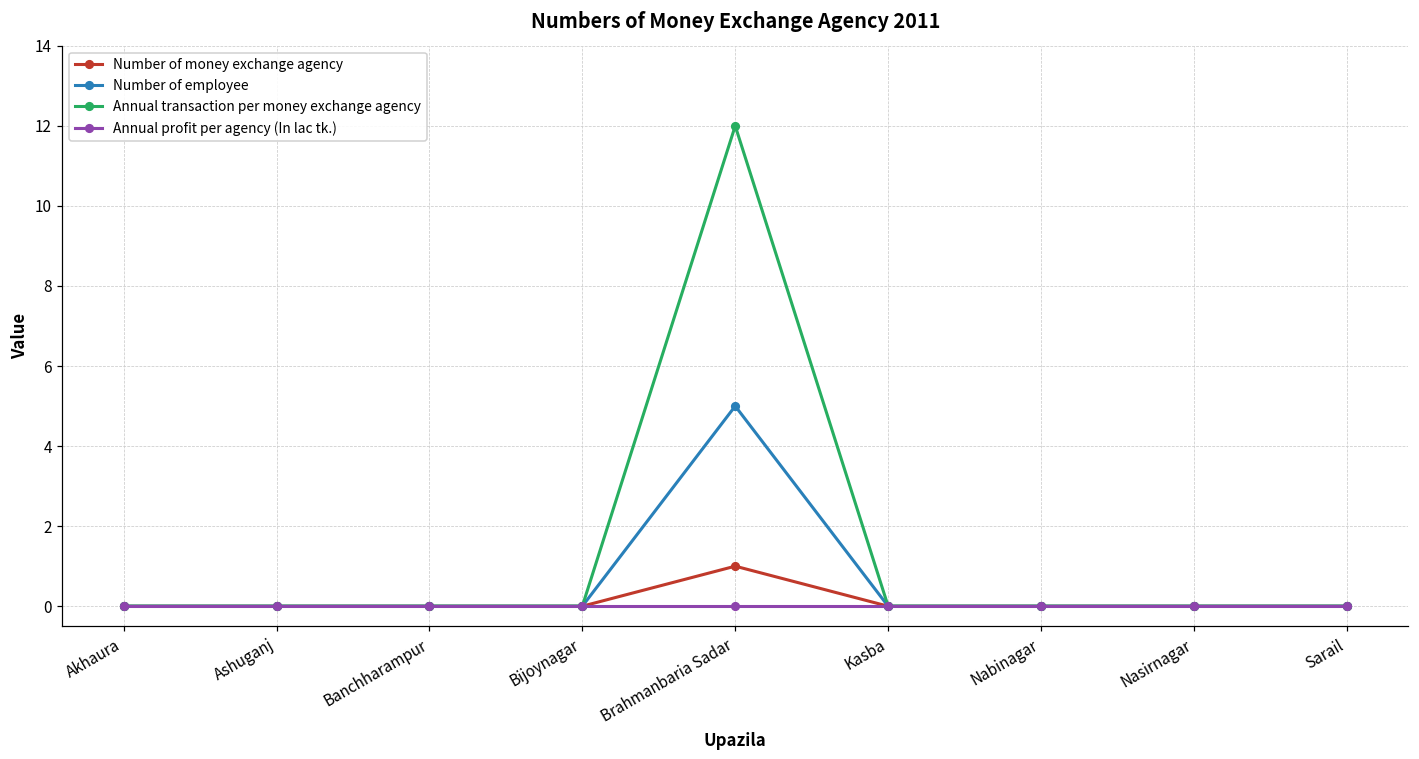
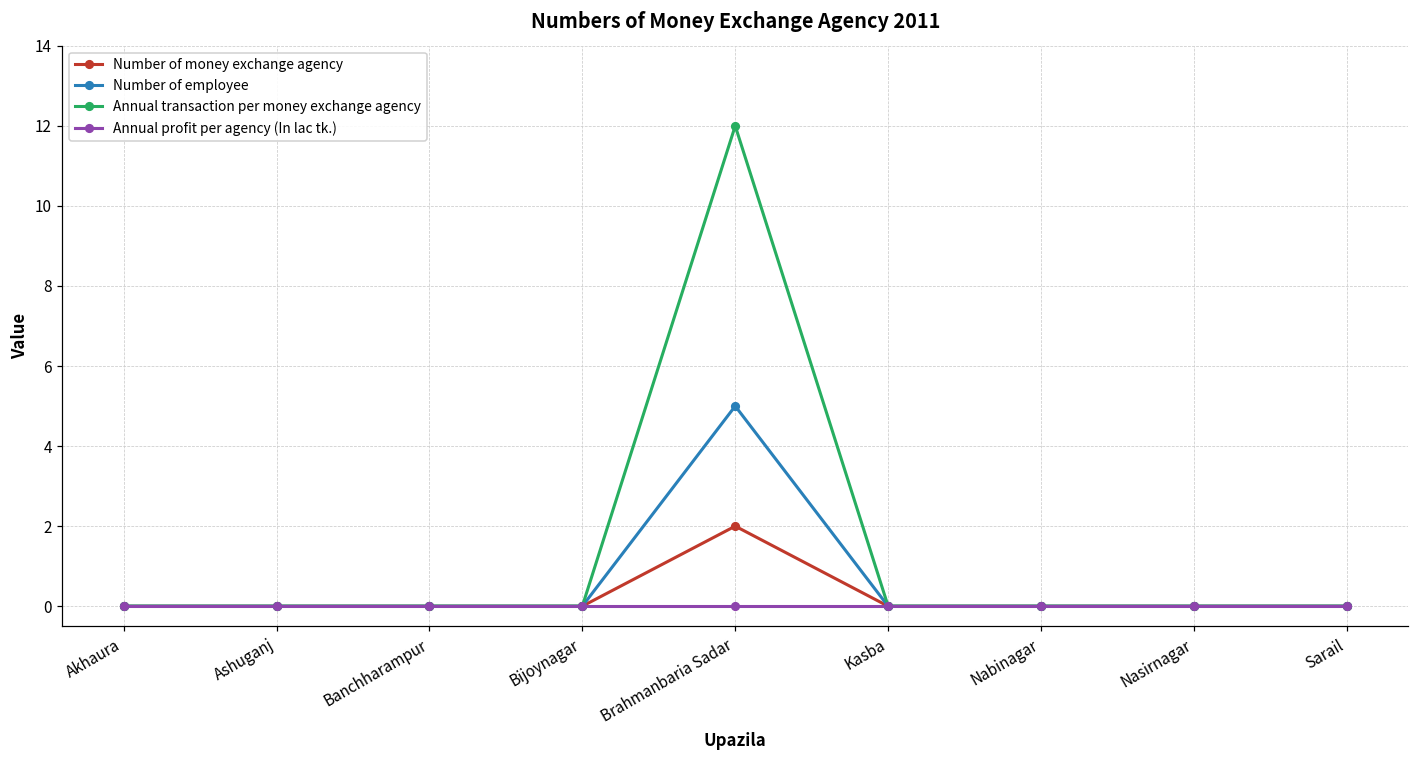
Number of money exchange agency, Brahmanbaria Sadar: 1 -> 2
